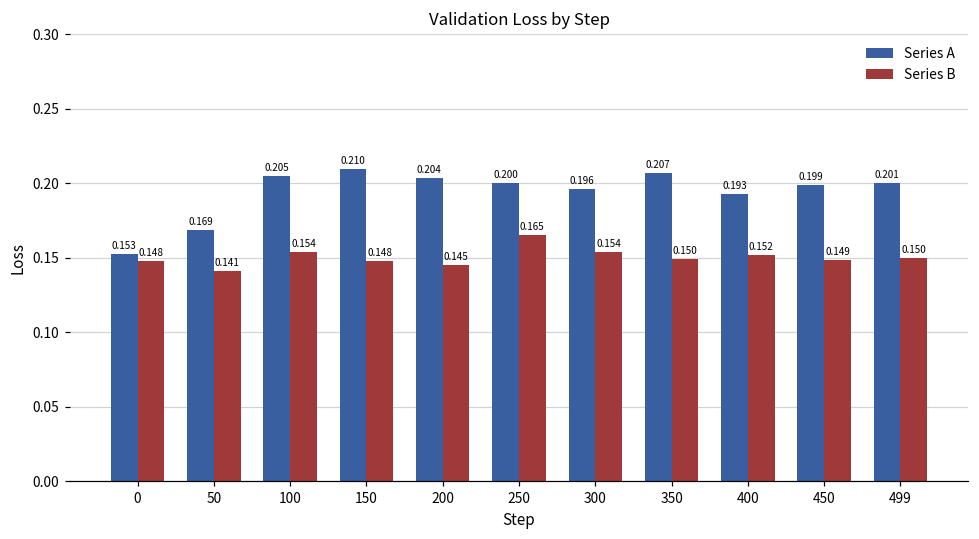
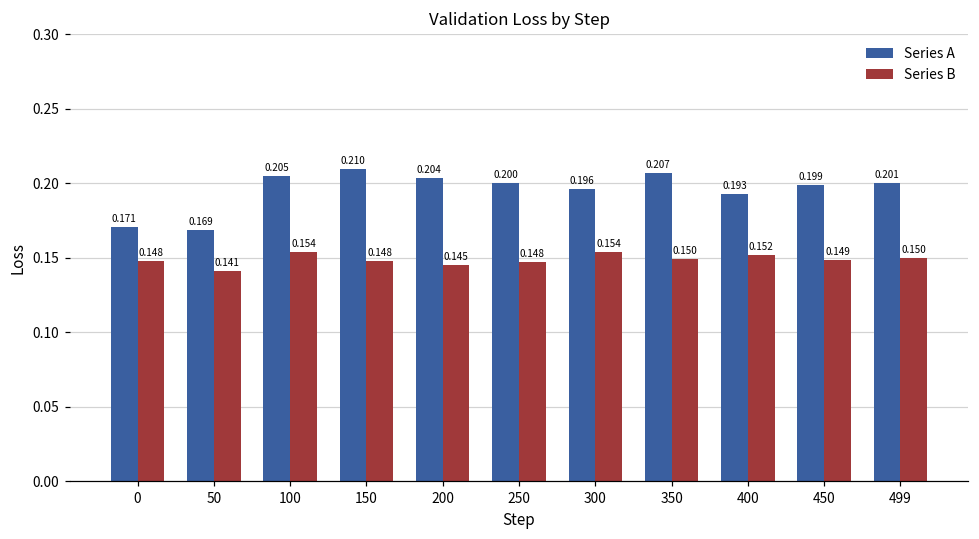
Series A, 0: 0.153 -> 0.171
Series B, 250: 0.165 -> 0.148
